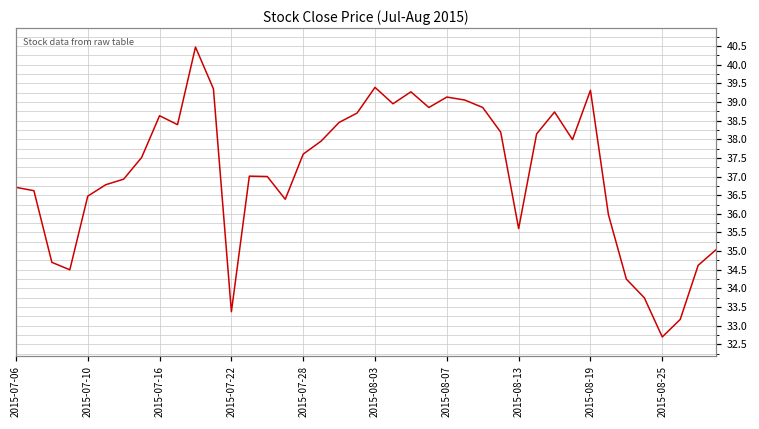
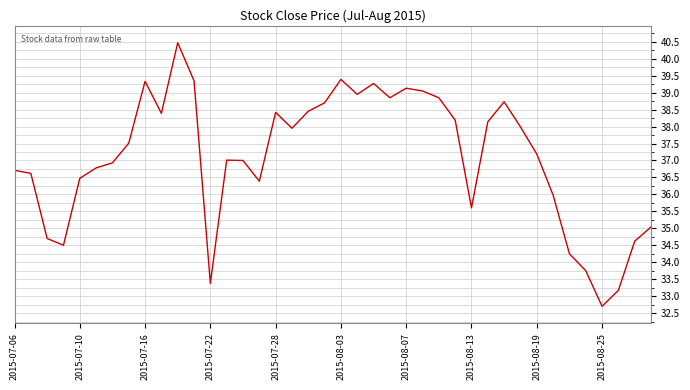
2015-07-16: 38.6 -> 39.3
2015-07-28: 37.6 -> 38.4
2015-08-19: 39.3 -> 37.2
